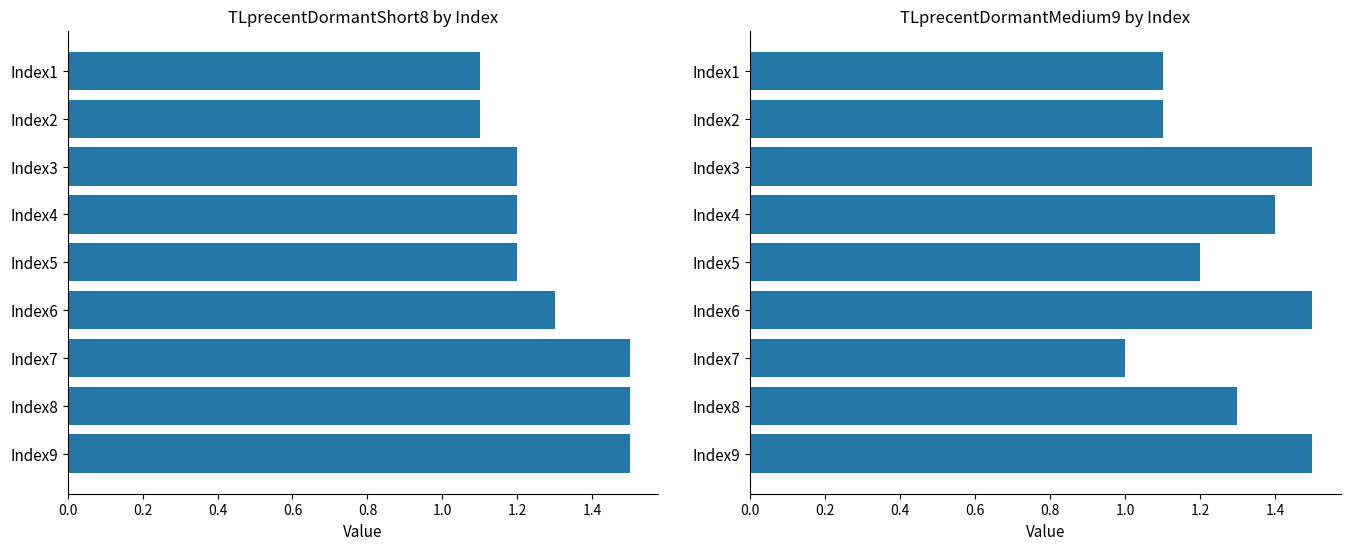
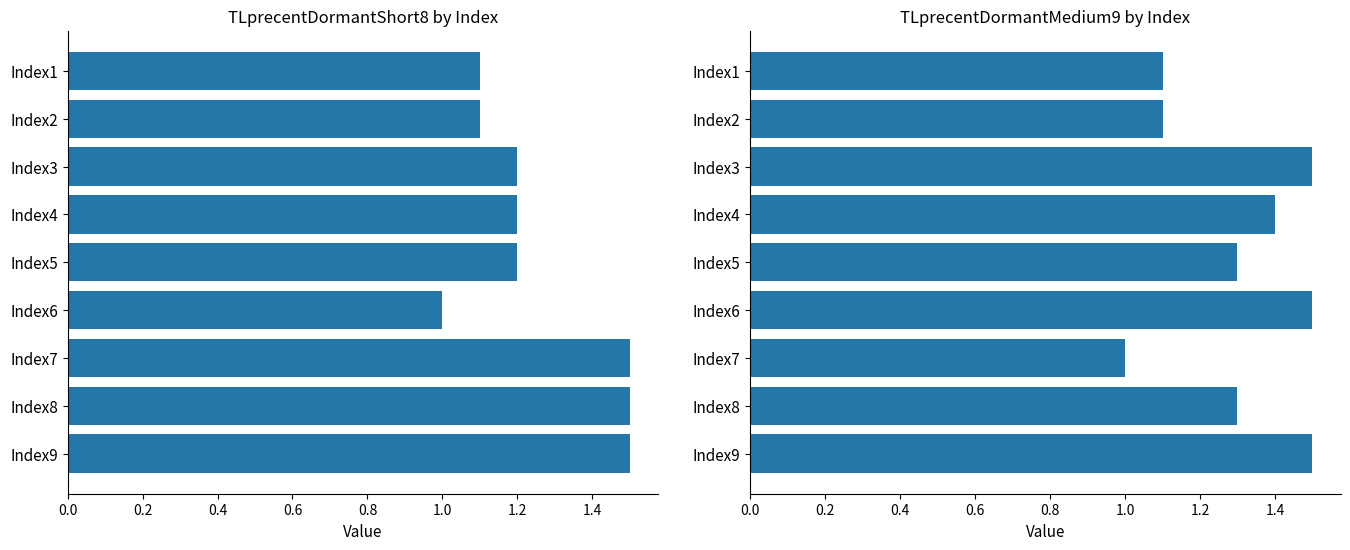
TLprecentDormantShort8 by Index, Index6: 1.3 -> 1.0
TLprecentDormantMedium9 by Index, Index5: 1.2 -> 1.3
